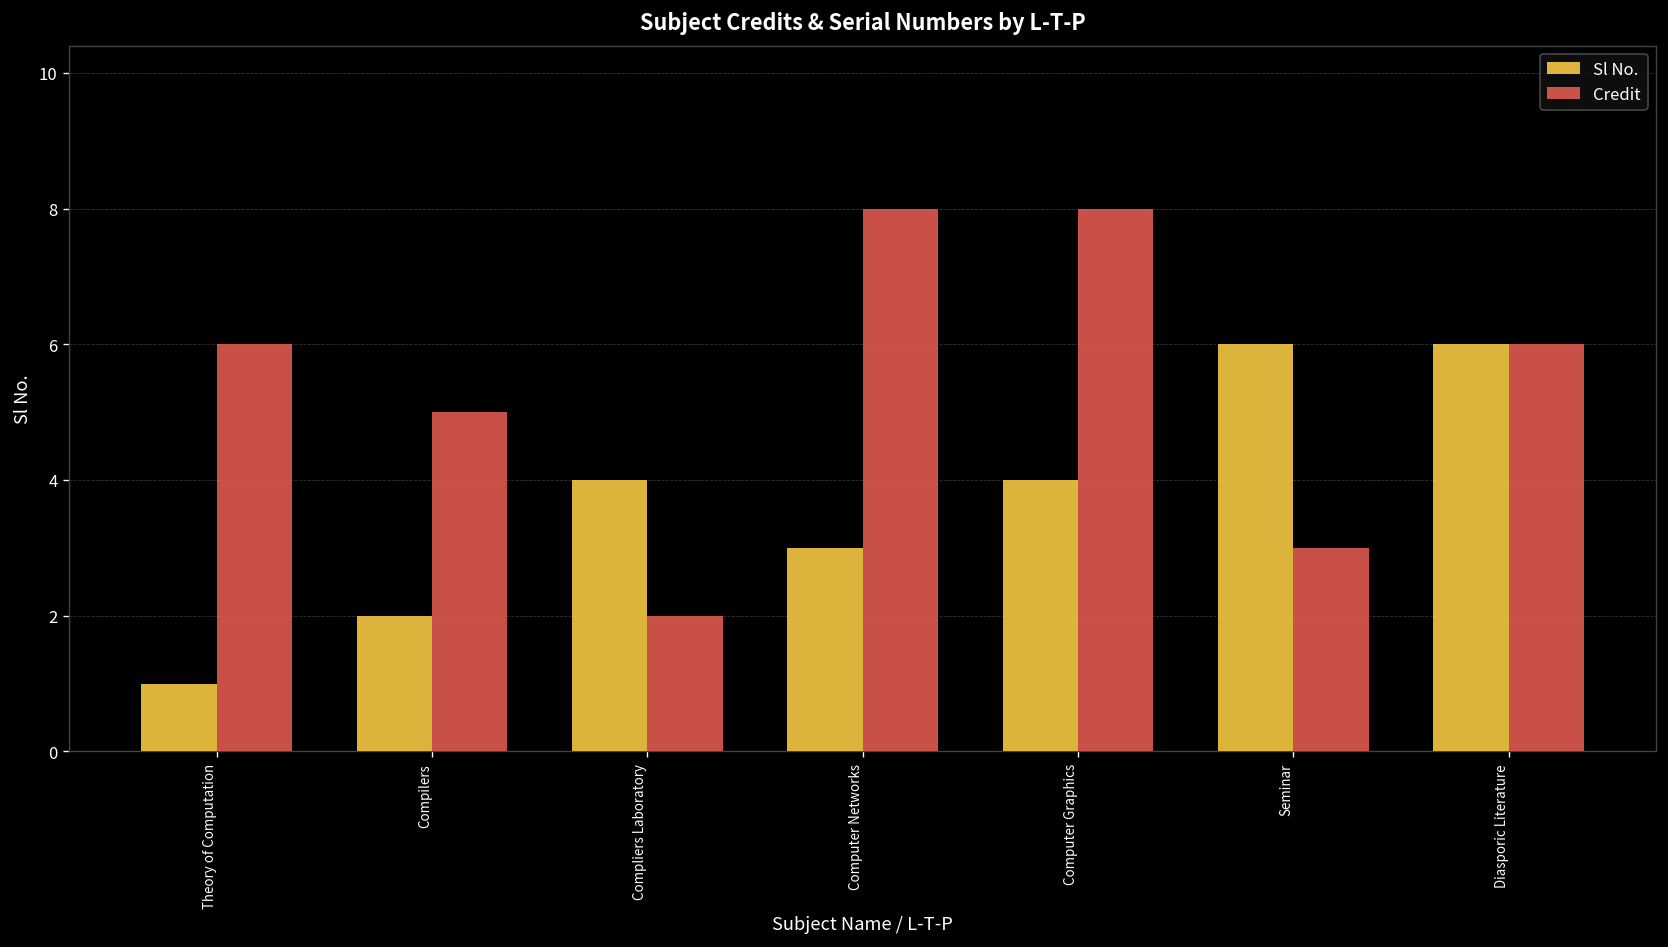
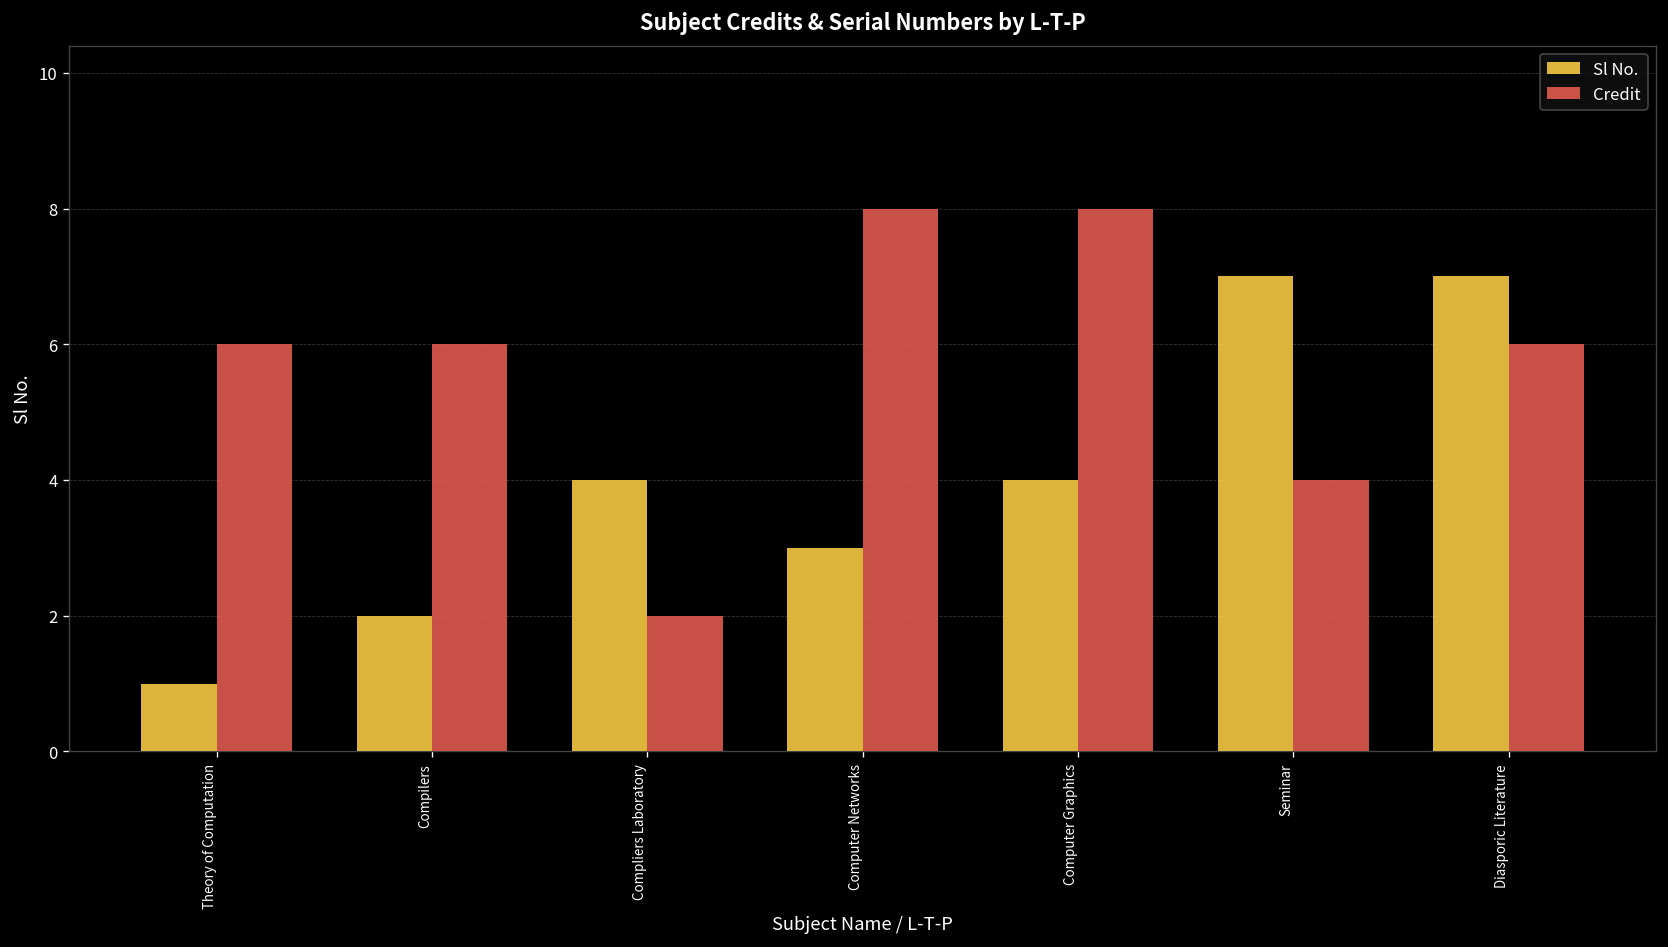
Credit, Compilers: 5 -> 6
Sl No., Seminar: 6 -> 7
Credit, Seminar: 3 -> 4
Sl No., Diasporic Literature: 6 -> 7
